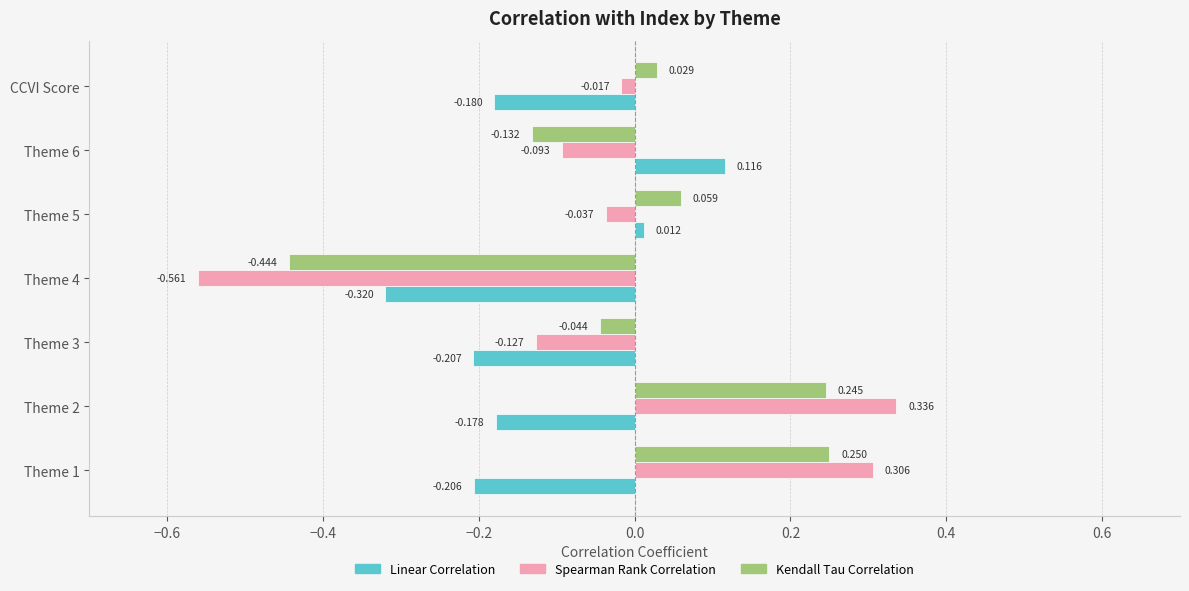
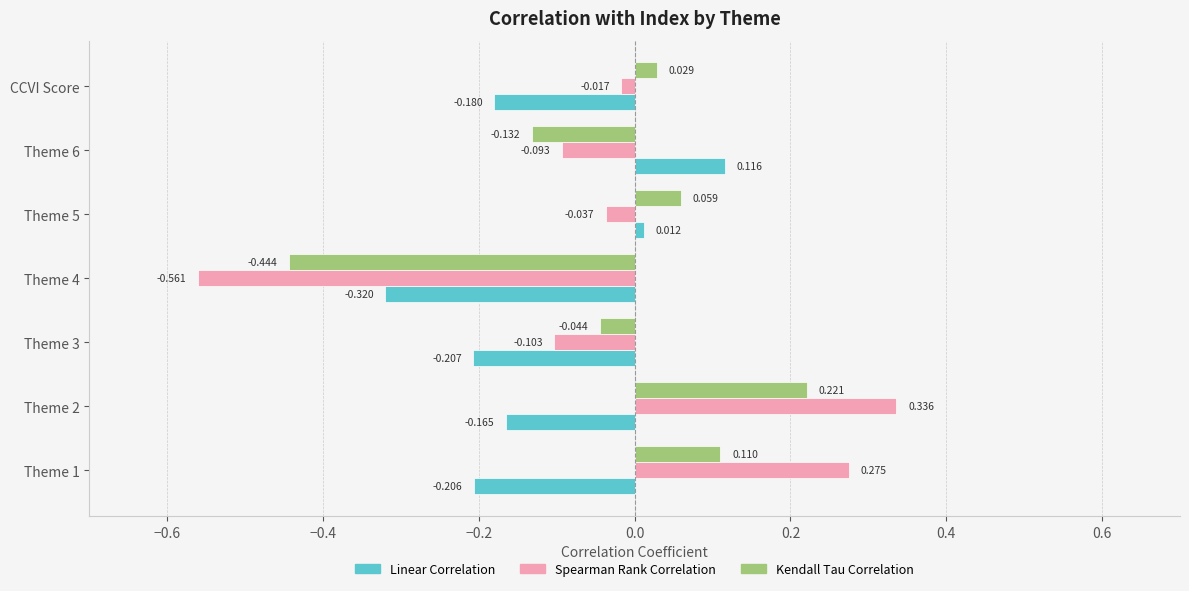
Spearman Rank Correlation, Theme 3: -0.127 -> -0.103
Kendall Tau Correlation, Theme 2: 0.245 -> 0.221
Linear Correlation, Theme 2: -0.178 -> -0.165
Kendall Tau Correlation, Theme 1: 0.250 -> 0.110
Spearman Rank Correlation, Theme 1: 0.306 -> 0.275
